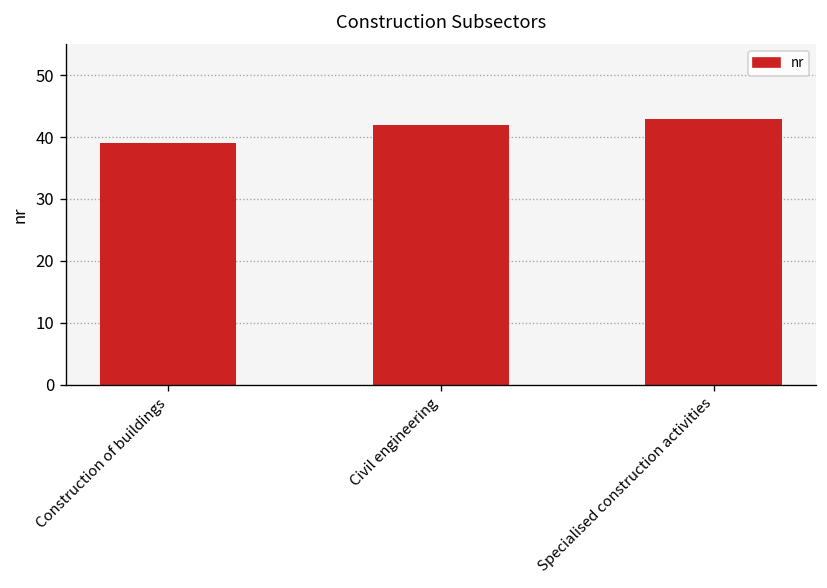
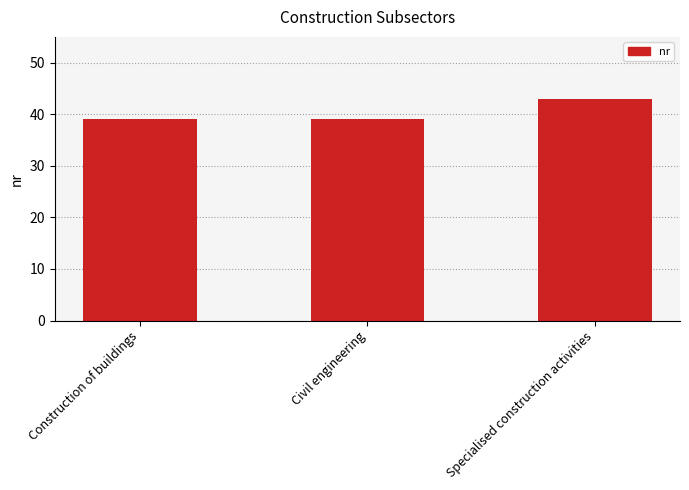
Civil engineering: 42 -> 39
